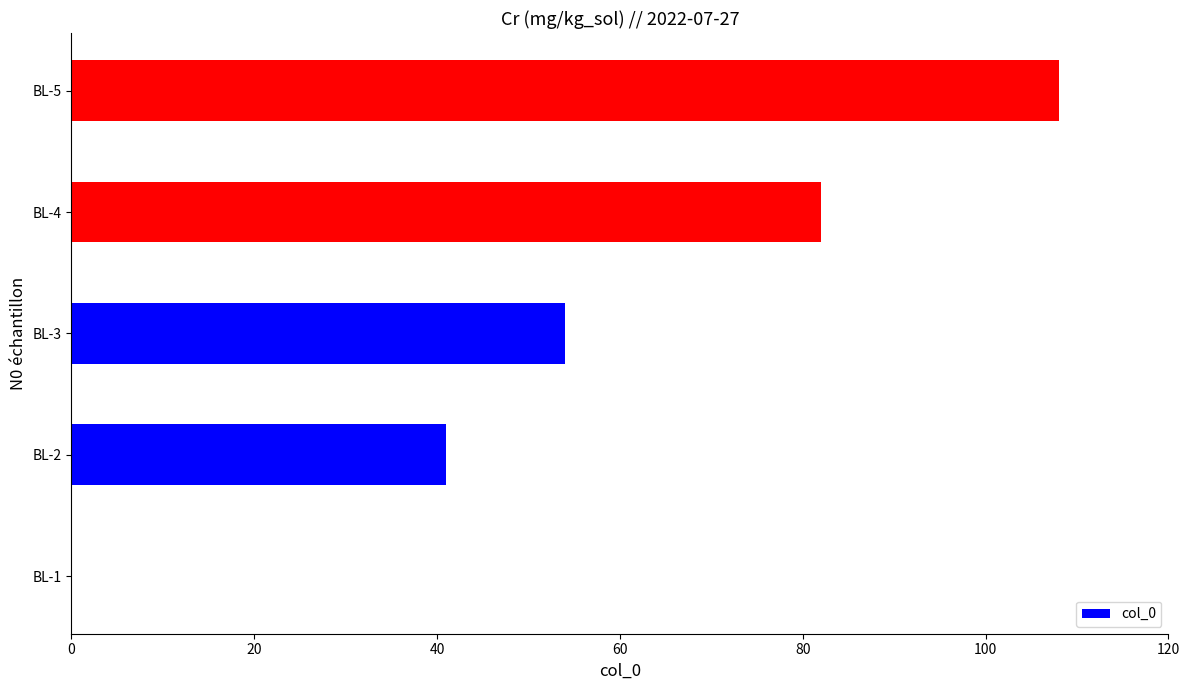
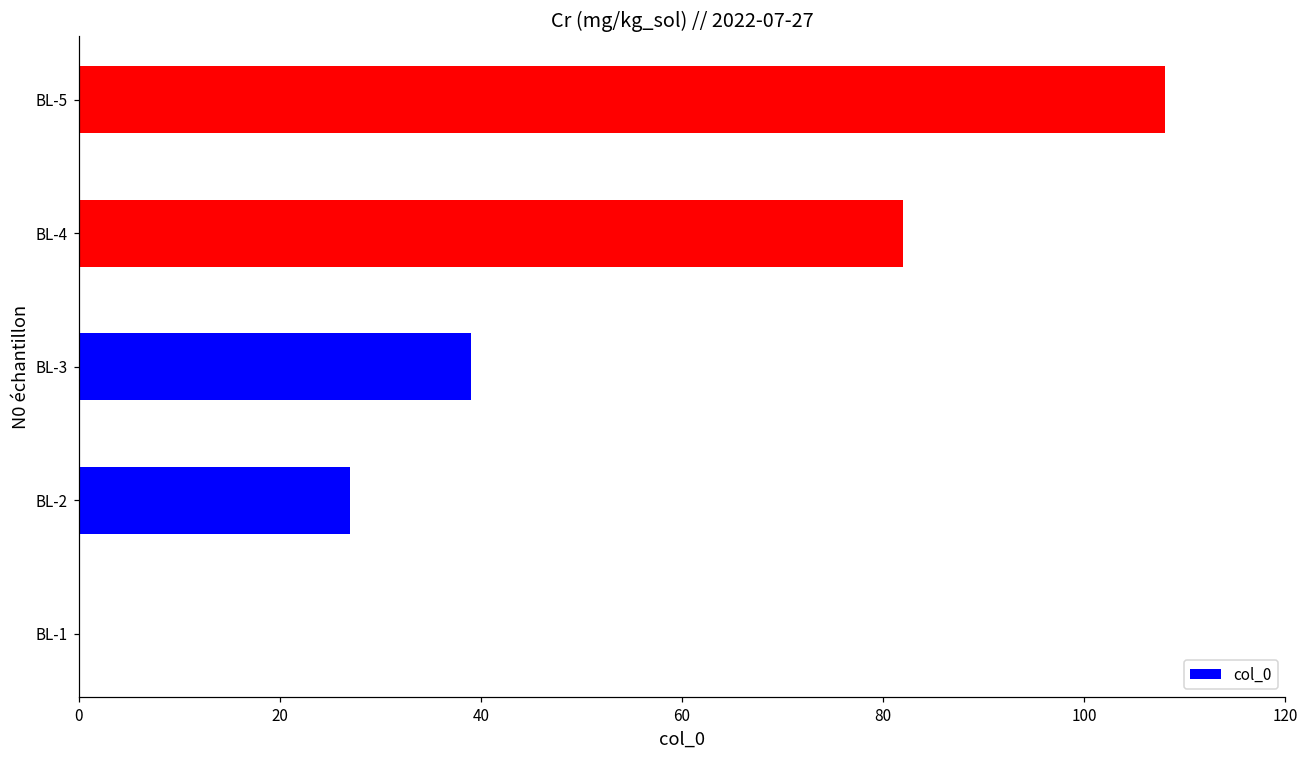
BL-3: 54 -> 39
BL-2: 41 -> 27
